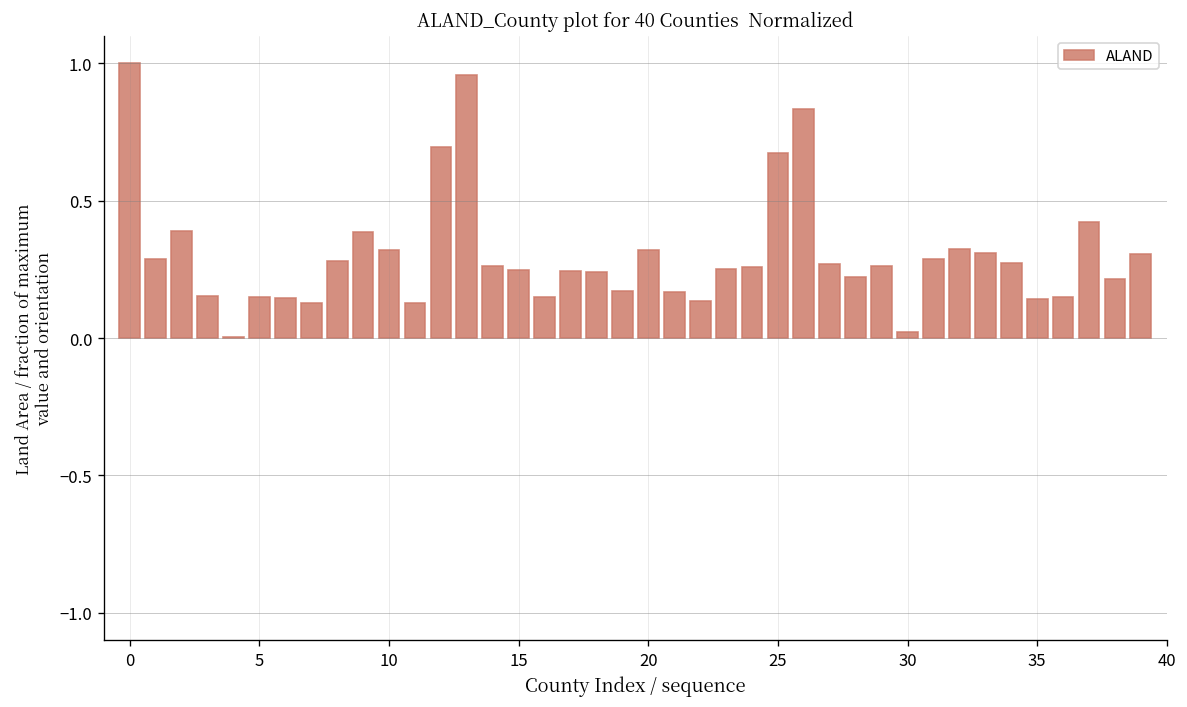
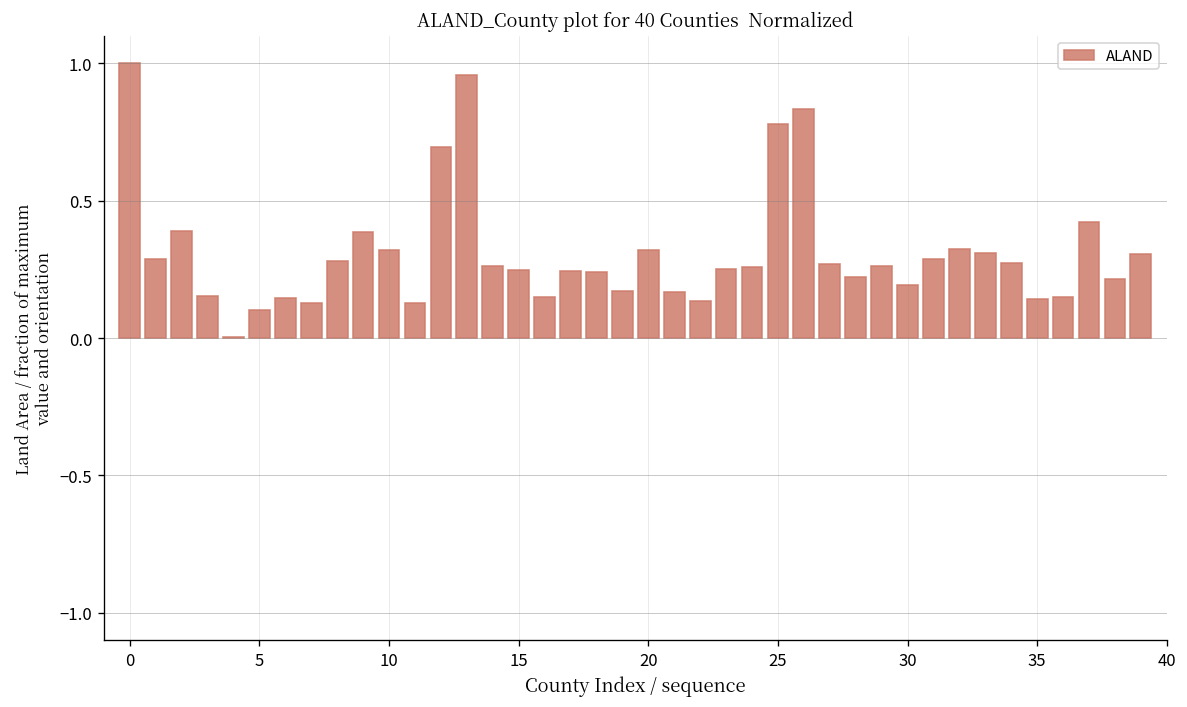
5: 0.15 -> 0.10
25: 0.67 -> 0.78
30: 0.02 -> 0.19
